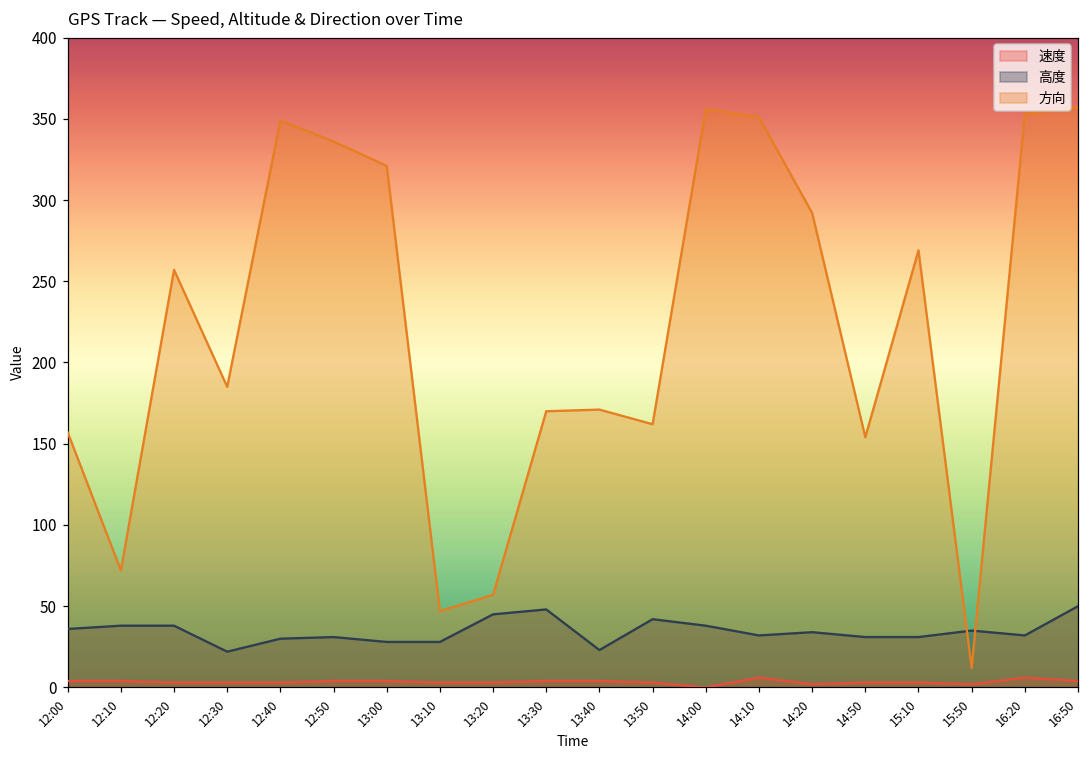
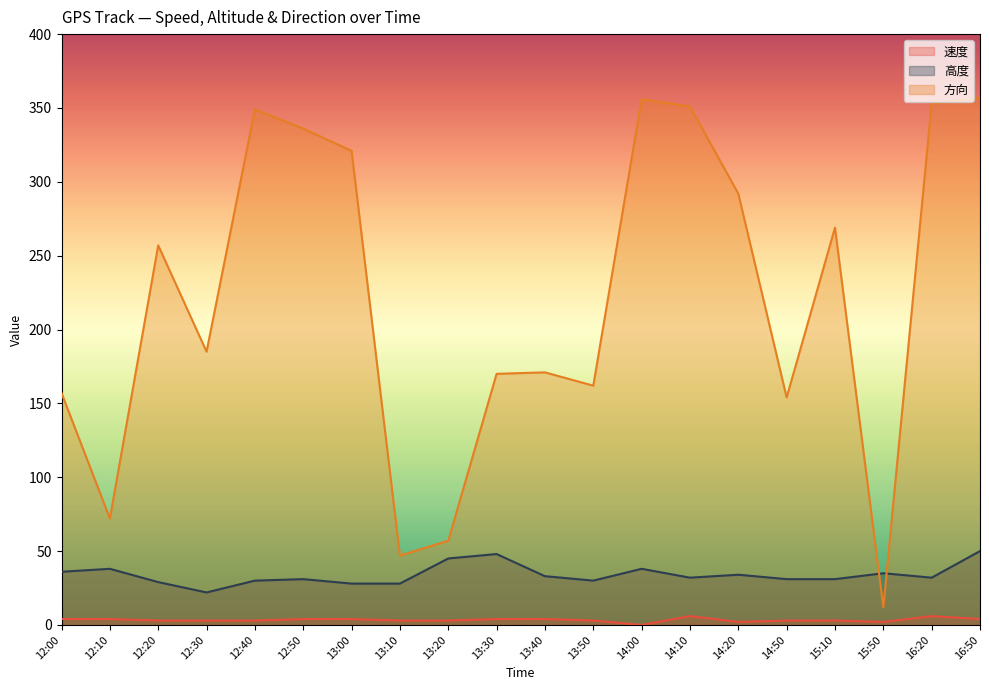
高度, 12:20: 38 -> 29
高度, 13:40: 23 -> 33
高度, 13:50: 42 -> 30
